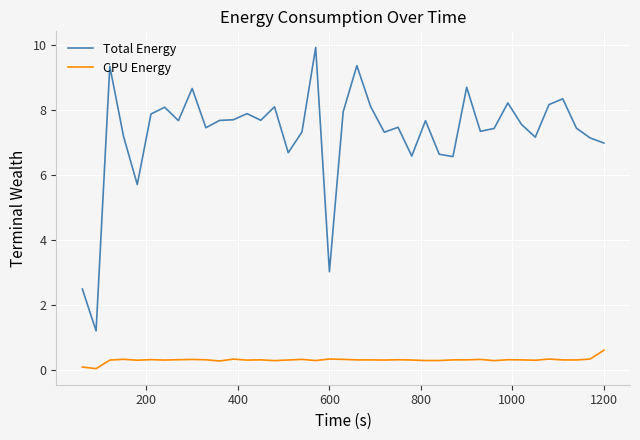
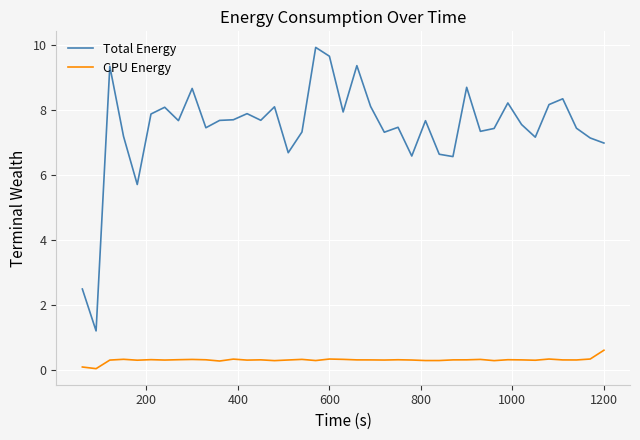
Total Energy, 600: 3.0 -> 9.7
